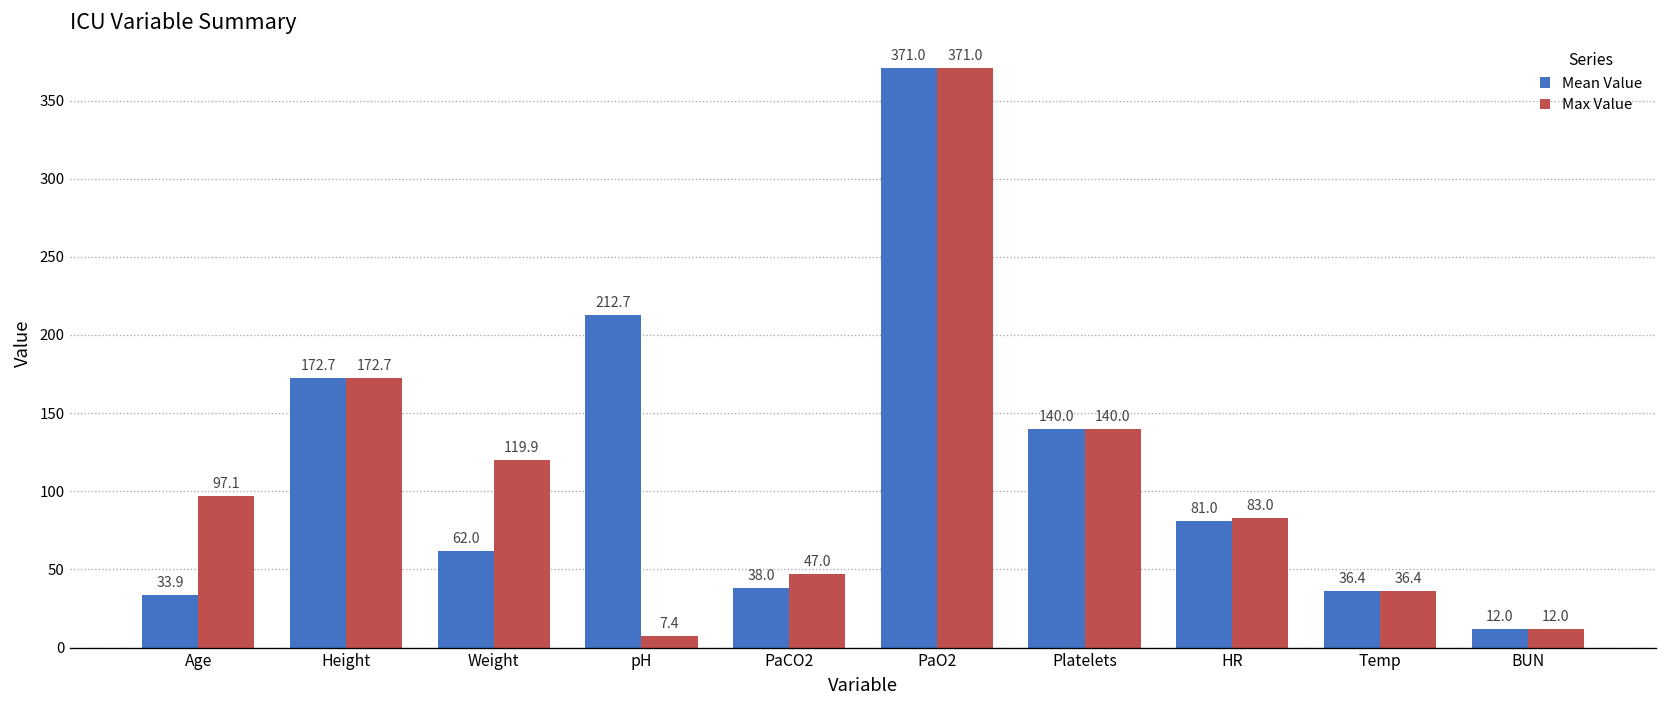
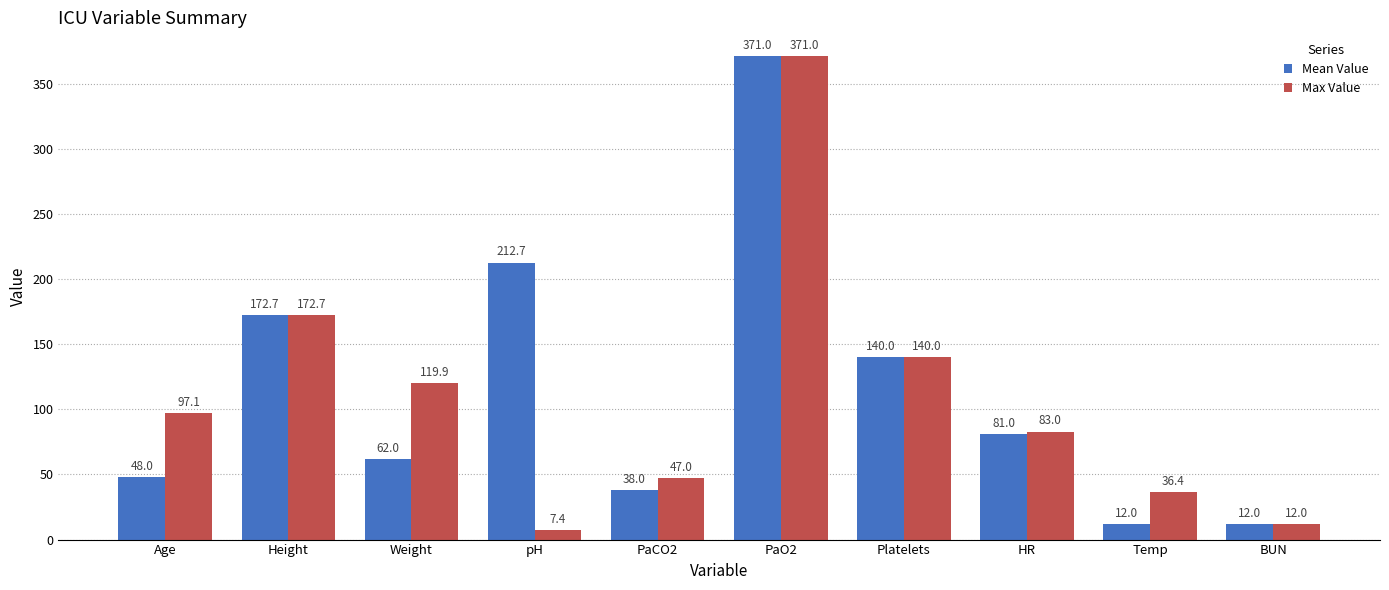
Mean Value, Age: 33.9 -> 48.0
Mean Value, Temp: 36.4 -> 12.0
